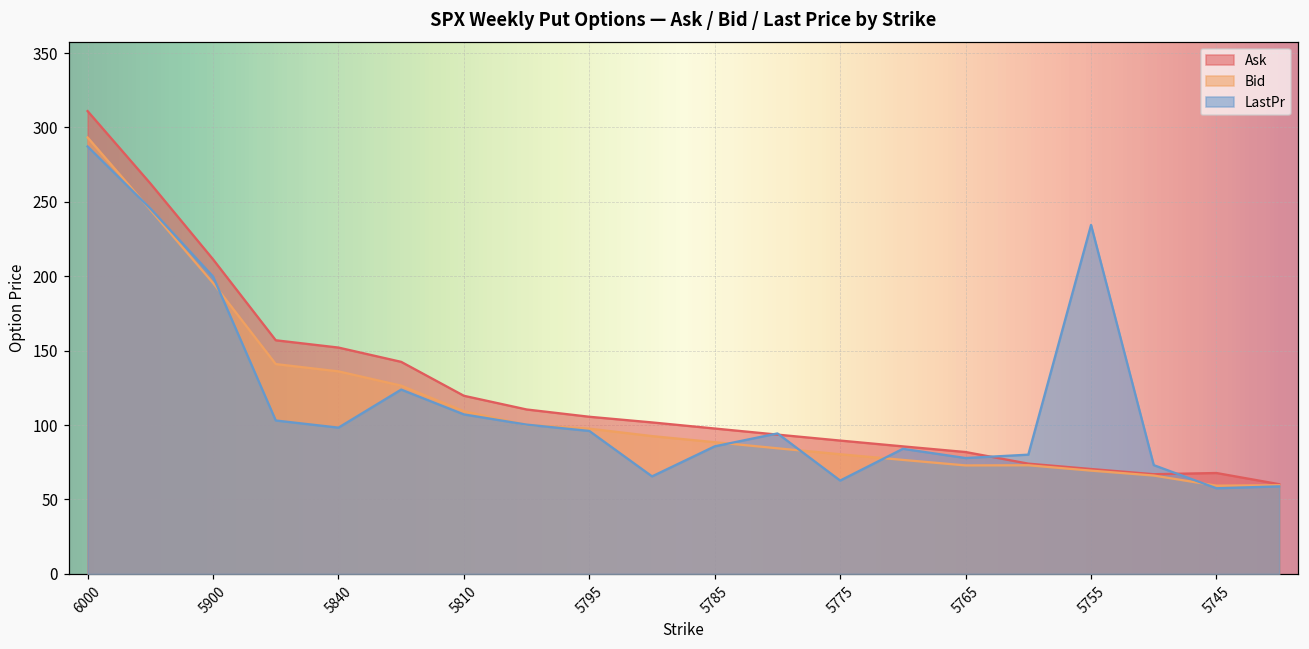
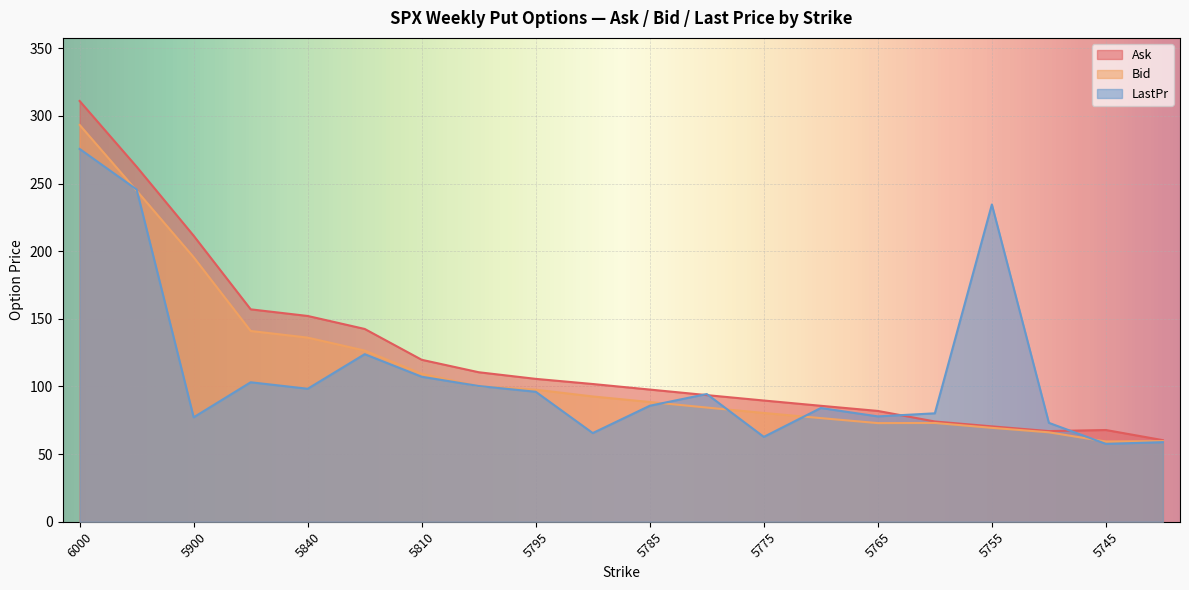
LastPr, 6000: 287 -> 276
LastPr, 5900: 200 -> 77
